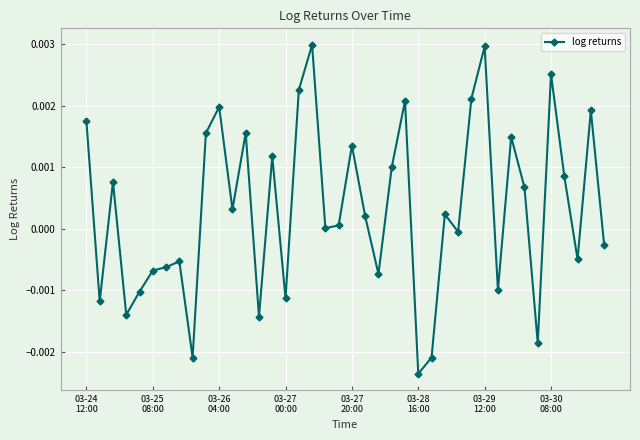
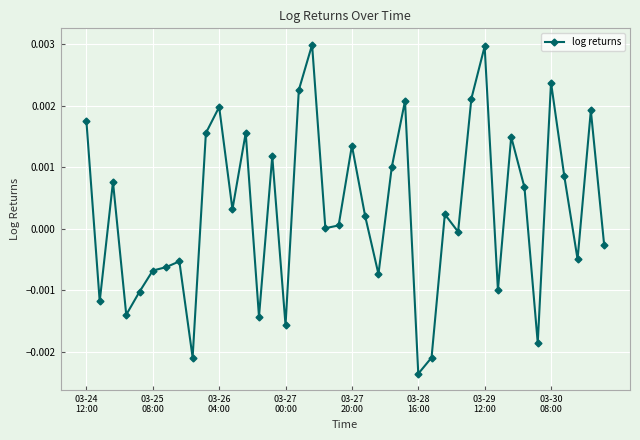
03-27 00:00: -0.0011 -> -0.0016
03-30 08:00: 0.0025 -> 0.0024
